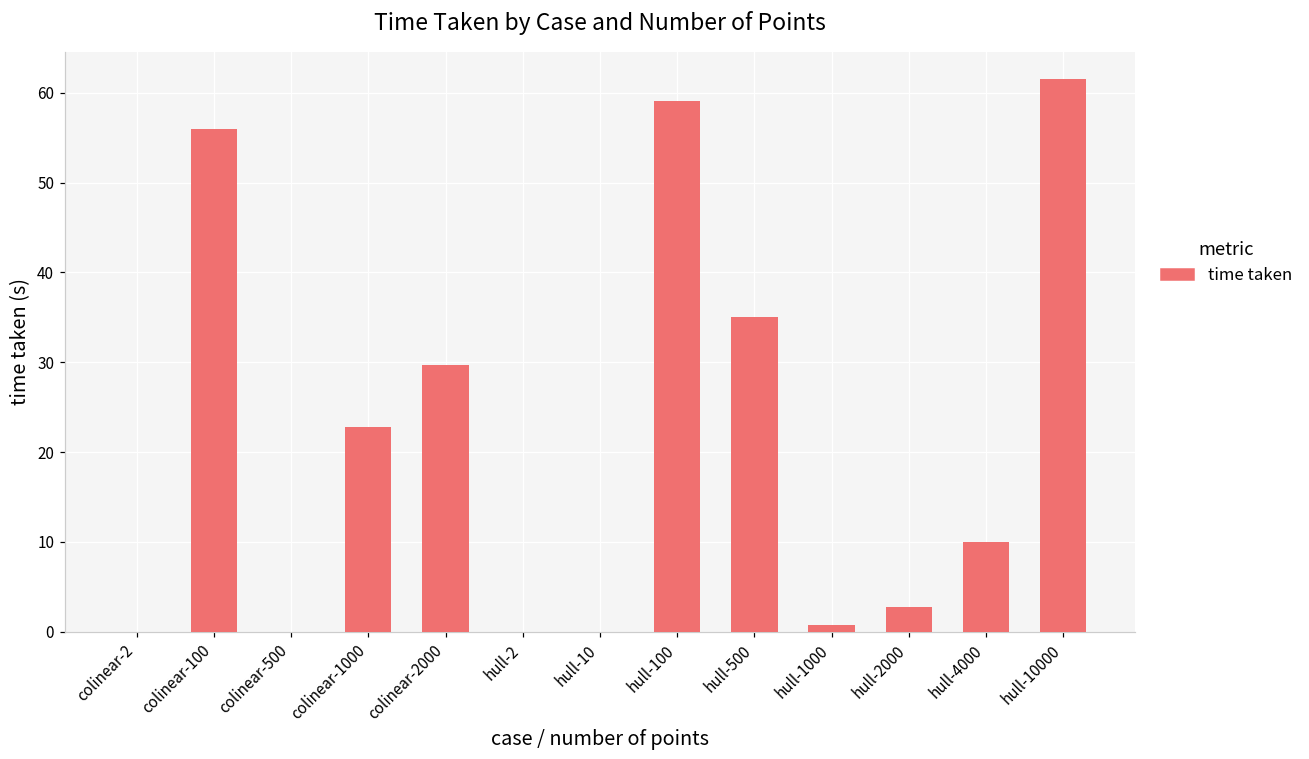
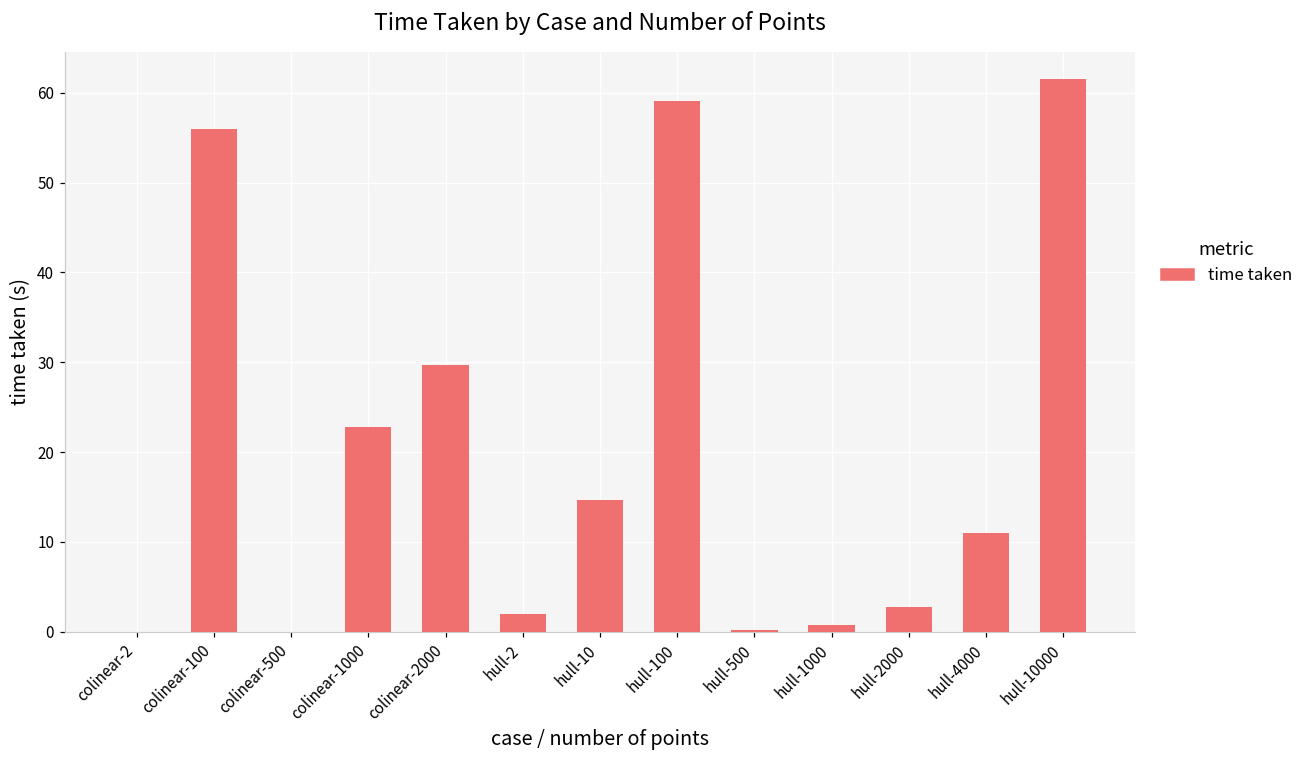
hull-2: 0 -> 2
hull-10: 0 -> 15
hull-500: 35 -> 0
hull-4000: 10 -> 11
